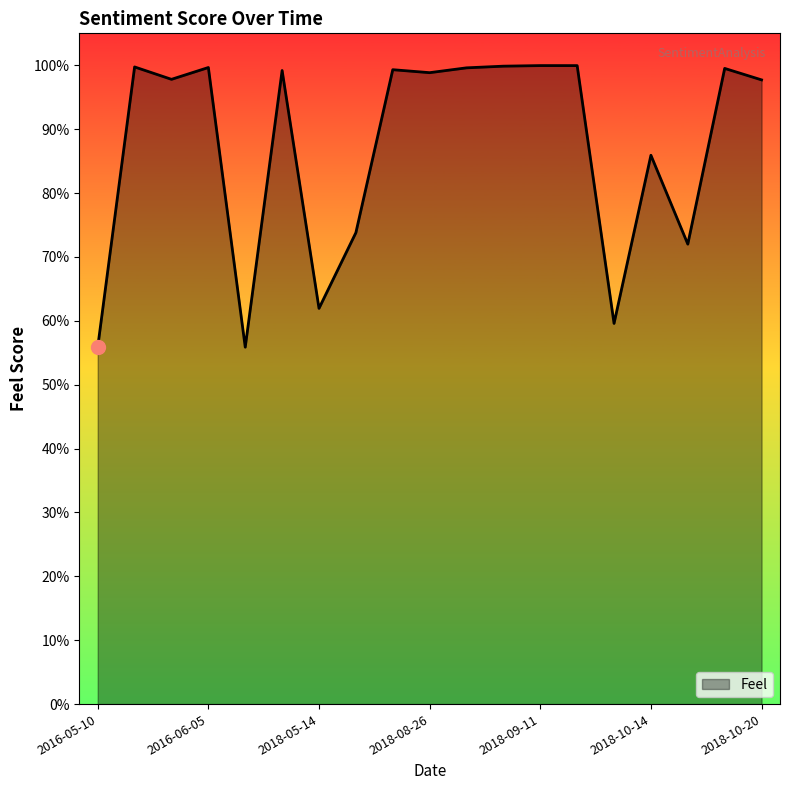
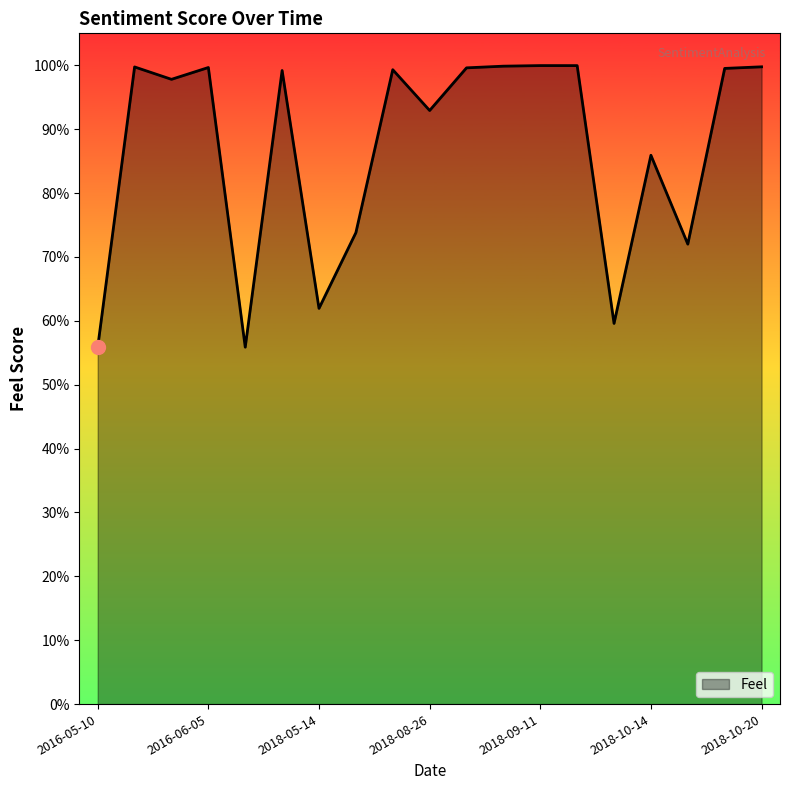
Feel, 2018-08-26: 99% -> 93%
Feel, 2018-10-20: 98% -> 100%
